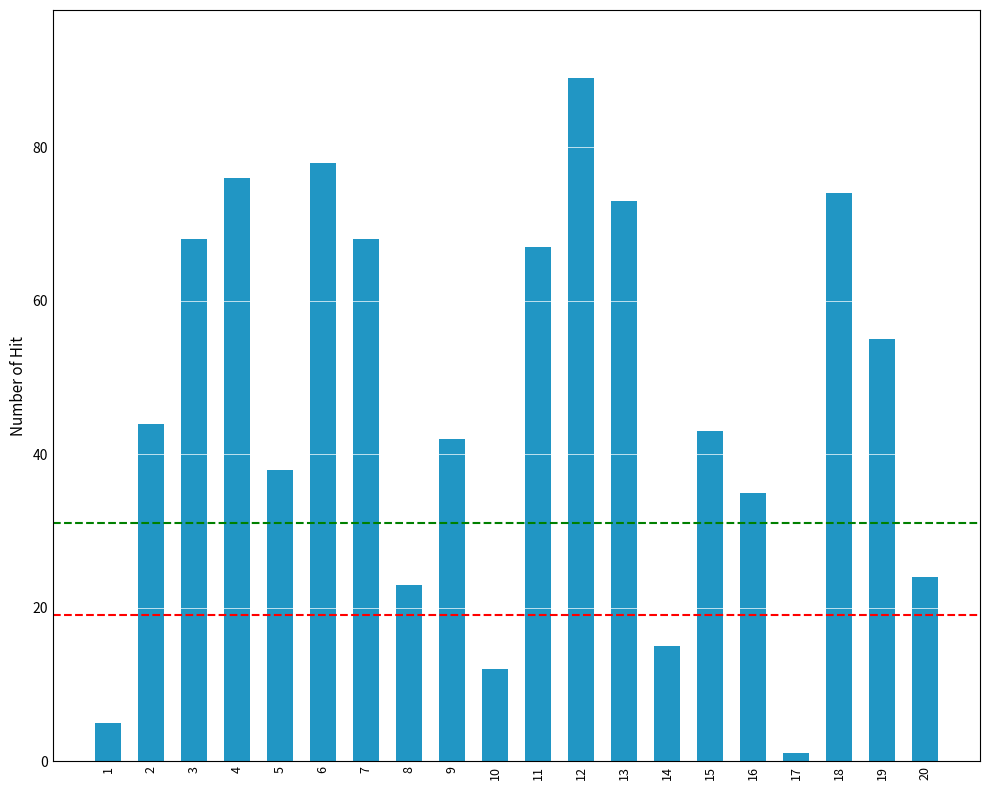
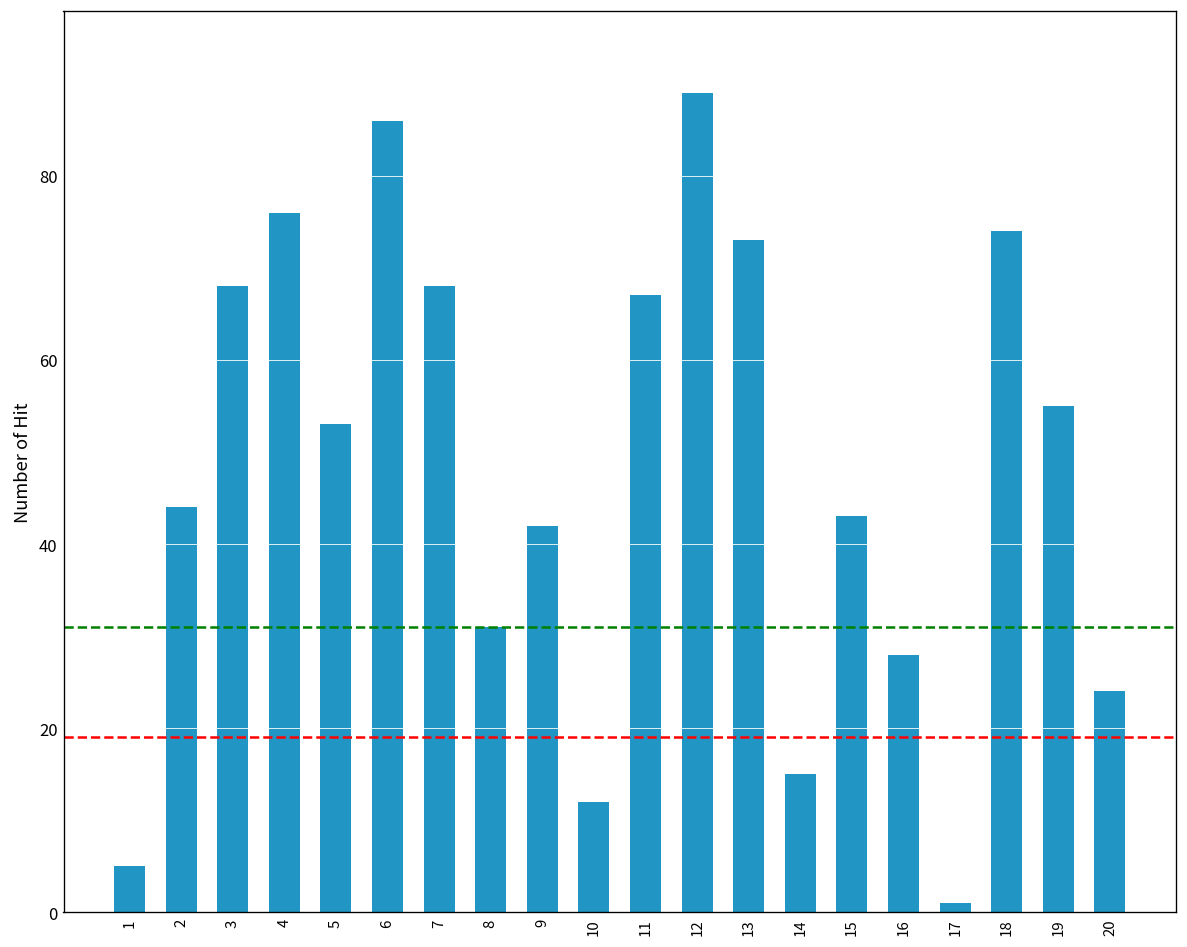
5: 38 -> 53
6: 78 -> 86
8: 23 -> 31
16: 35 -> 28
